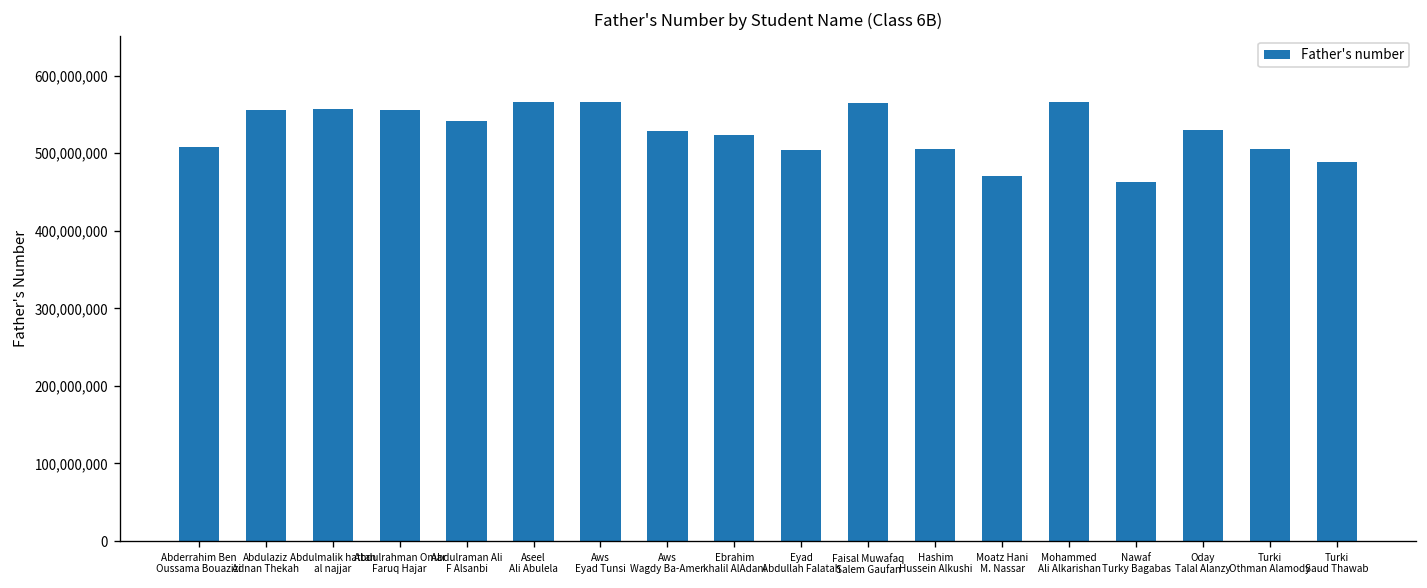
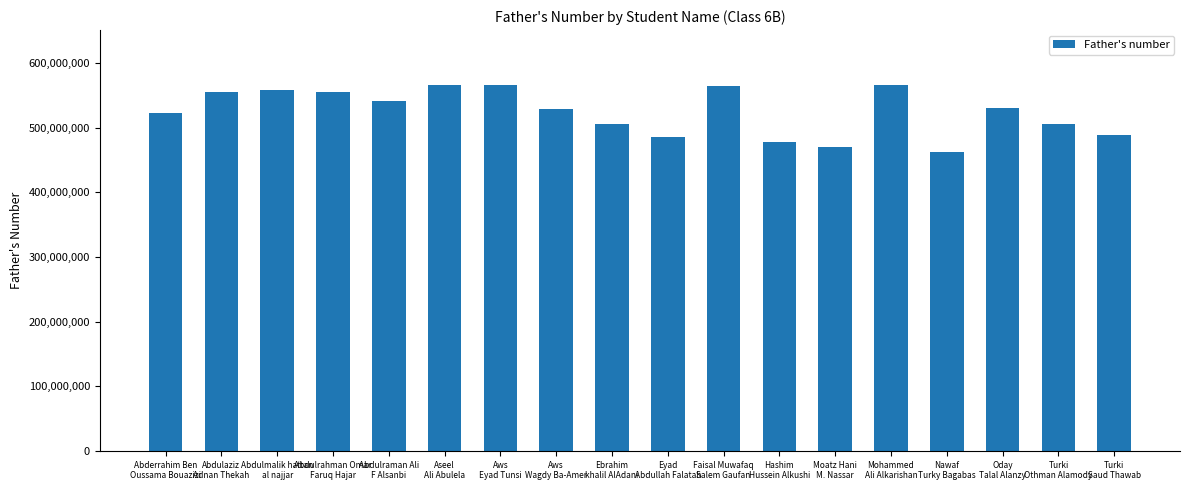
Abderrahim Ben Oussama Bouazizi: 510,000,000 -> 520,000,000
Ebrahim khalil AlAdani: 520,000,000 -> 510,000,000
Eyad Abdullah Falatah: 500,000,000 -> 480,000,000
Hashim Hussein Alkushi: 510,000,000 -> 480,000,000
